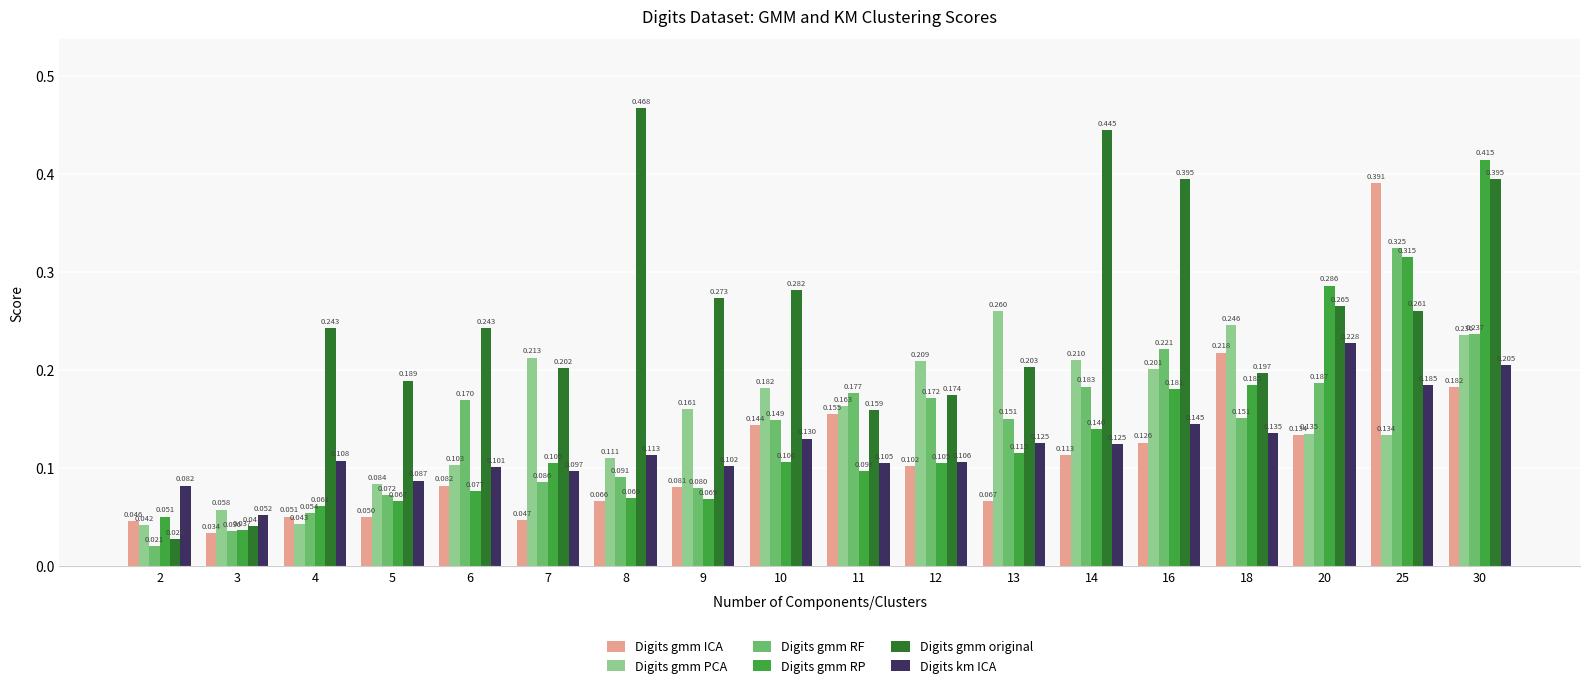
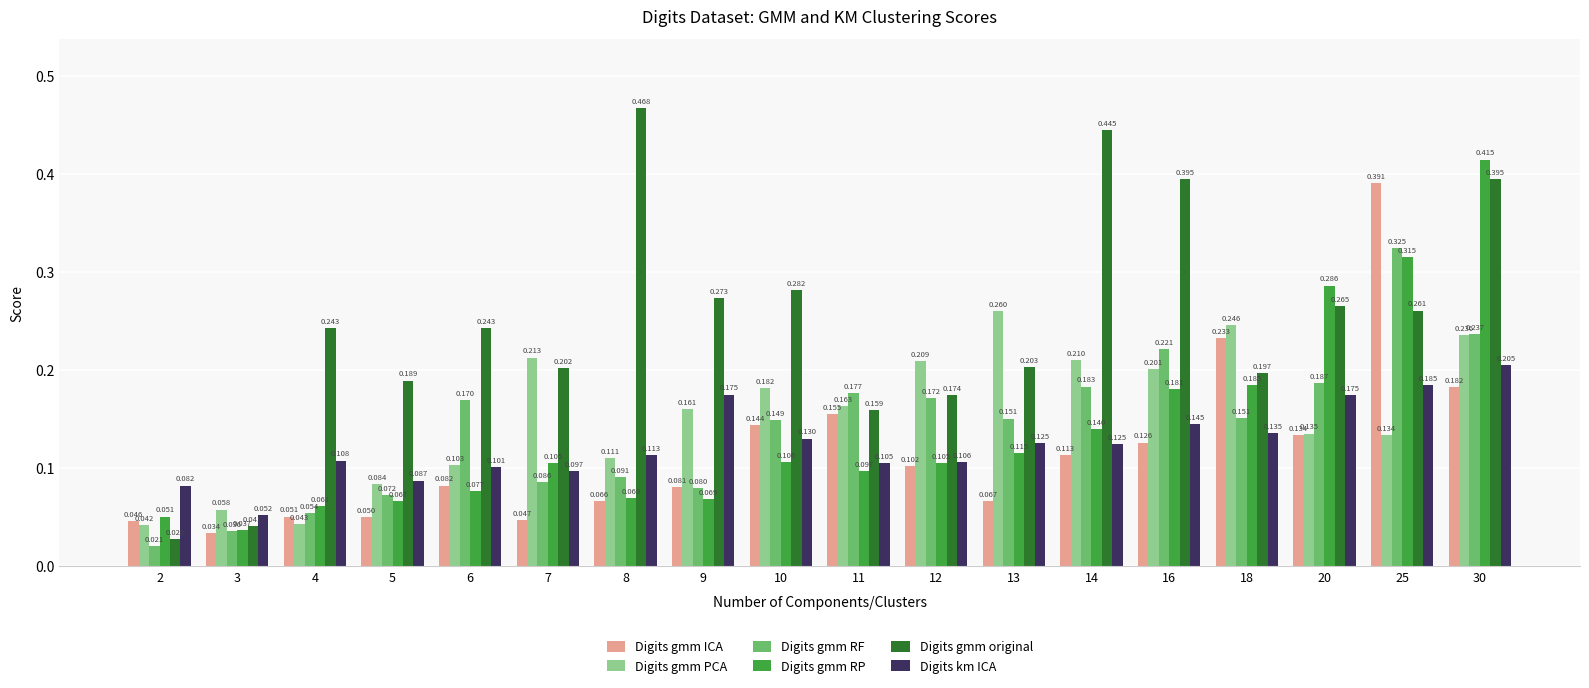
Digits km ICA, 9: 0.102 -> 0.175
Digits gmm ICA, 18: 0.218 -> 0.233
Digits km ICA, 20: 0.228 -> 0.175
